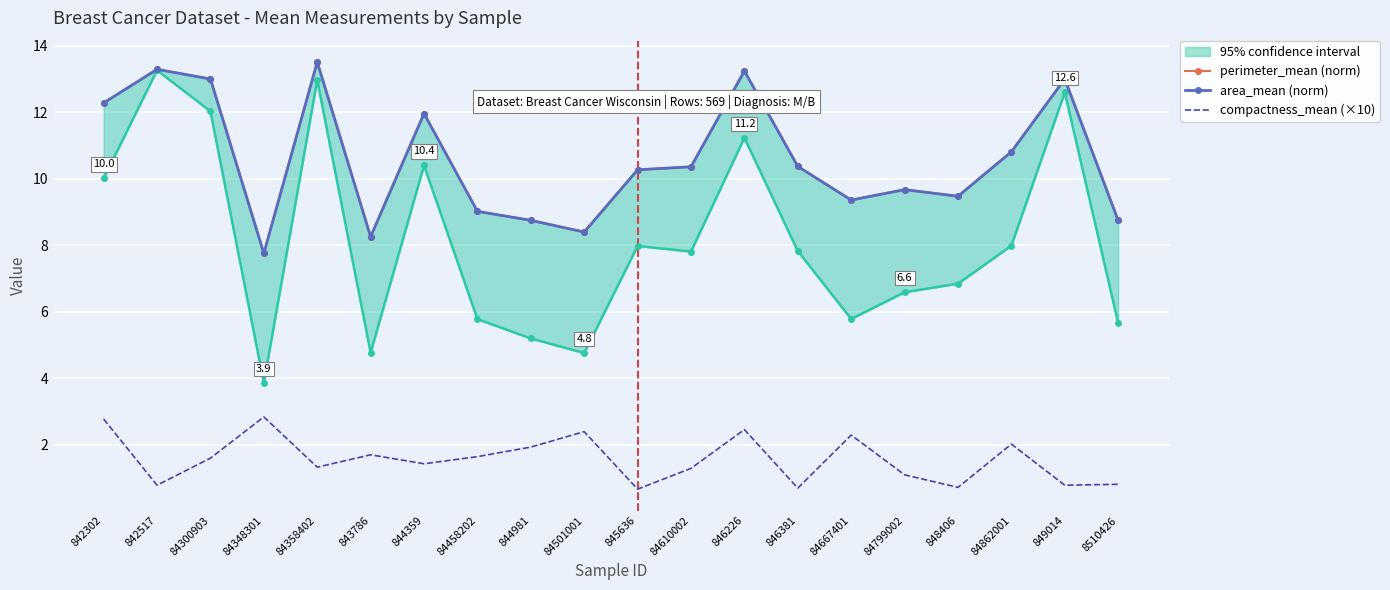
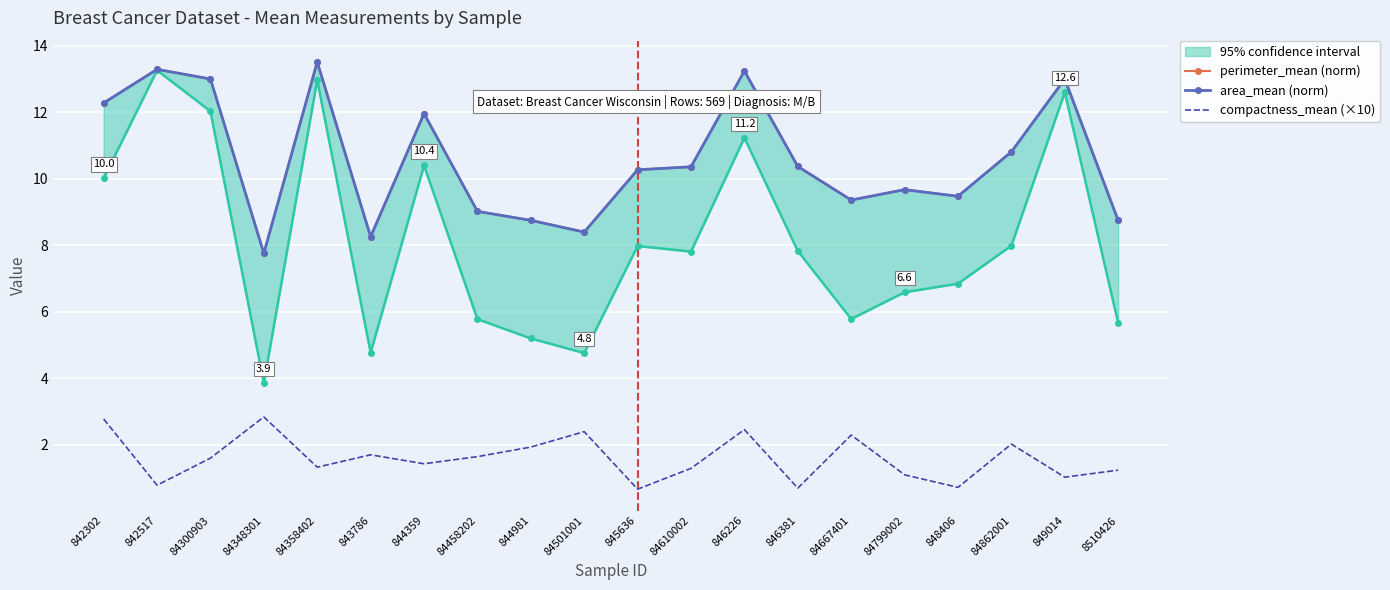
compactness_mean (×10), 849014: 0.8 -> 1.0
compactness_mean (×10), 8510426: 0.8 -> 1.2
